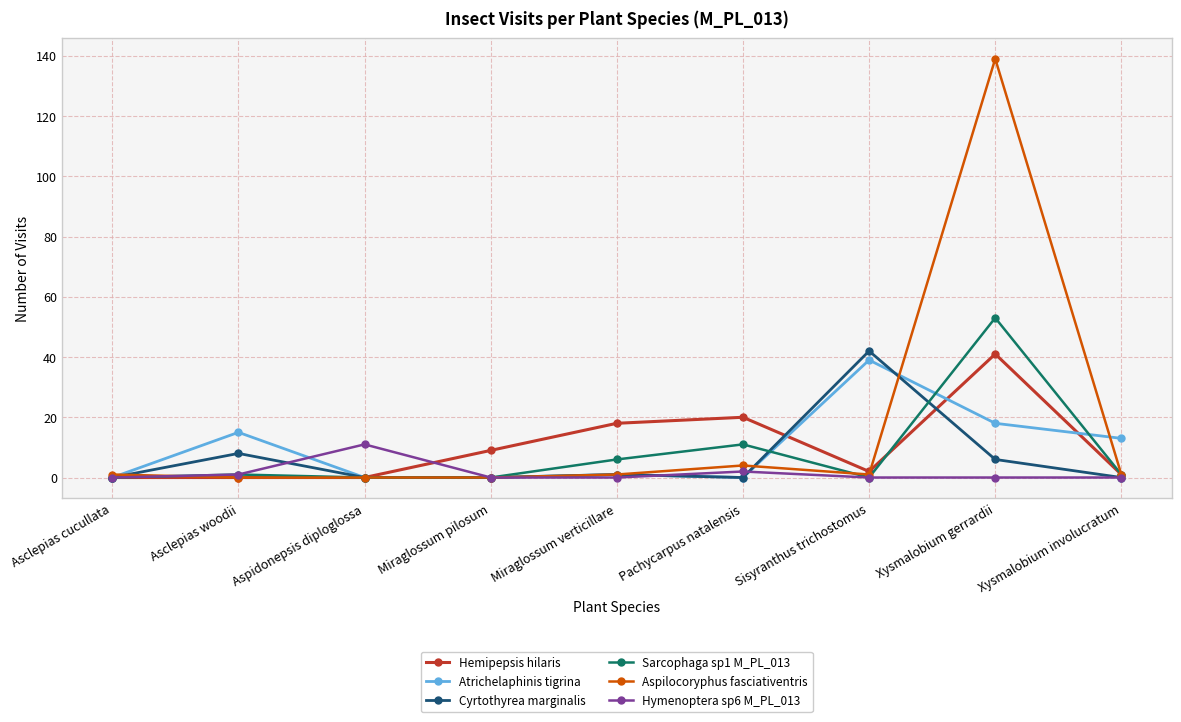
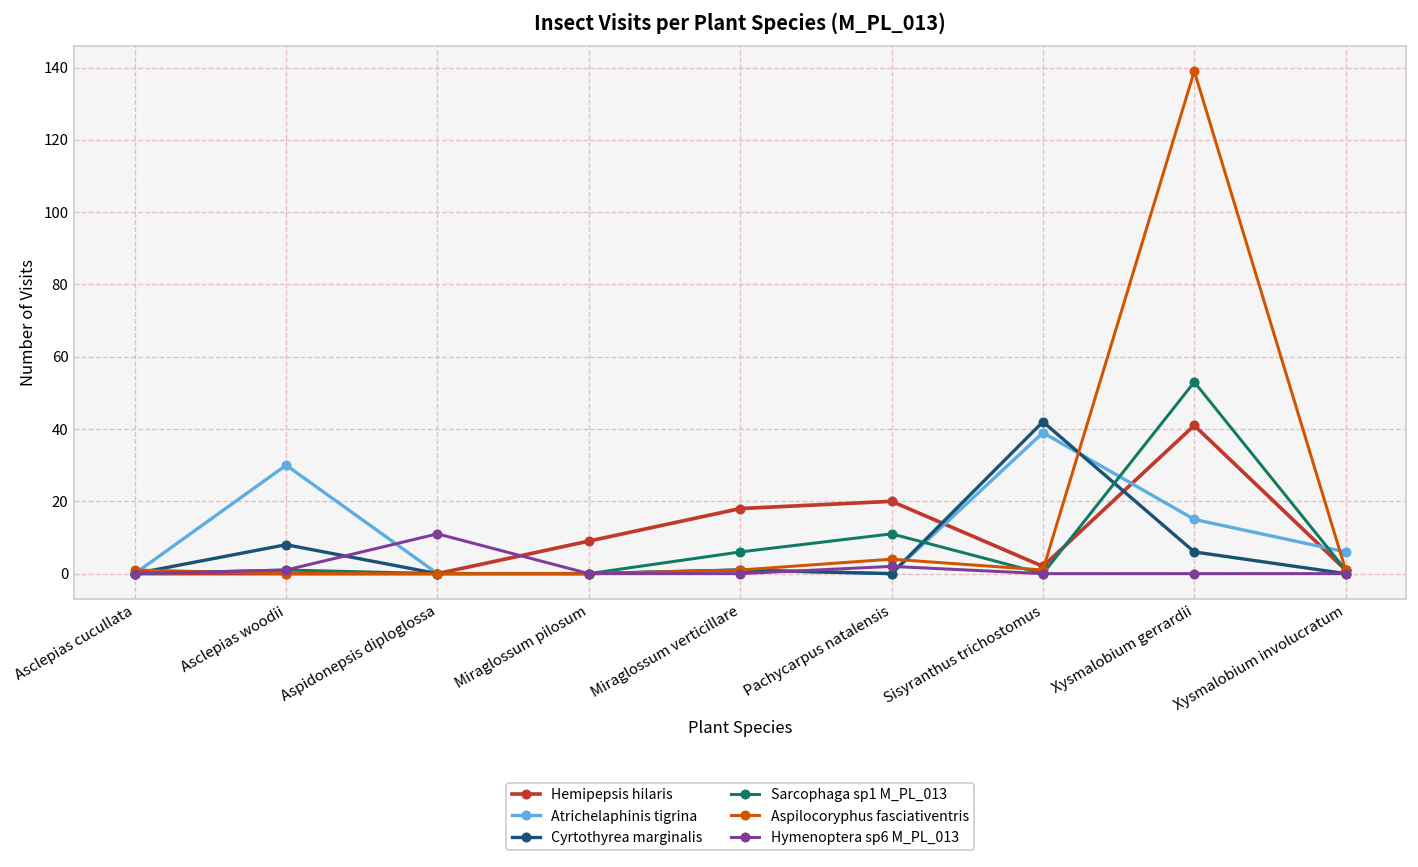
Atrichelaphinis tigrina, Asclepias woodii: 15 -> 30
Atrichelaphinis tigrina, Xysmalobium gerrardii: 18 -> 15
Atrichelaphinis tigrina, Xysmalobium involucratum: 13 -> 6
